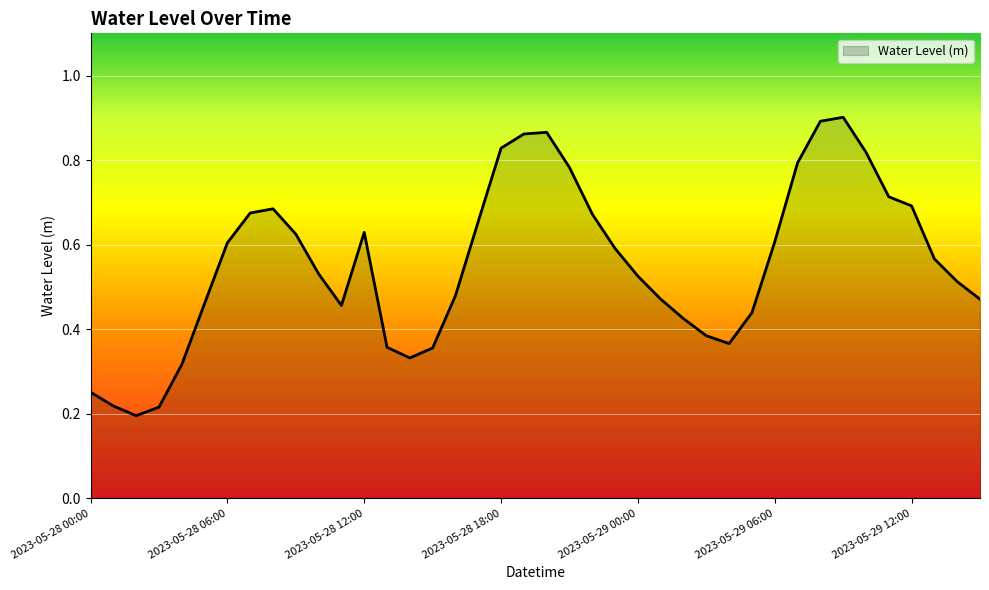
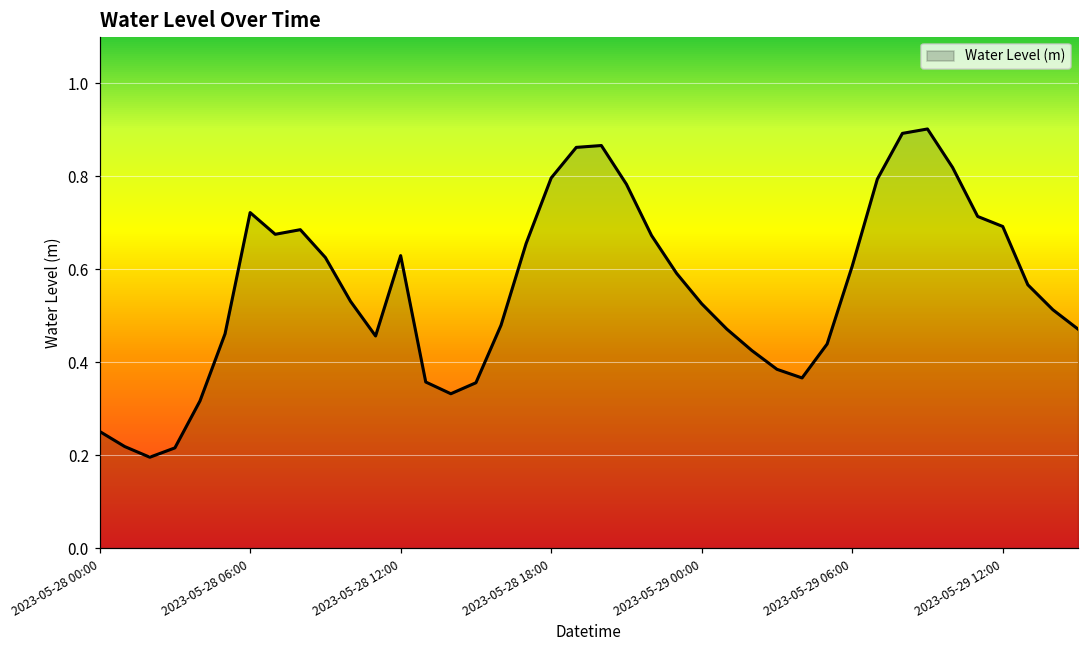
2023-05-28 06:00: 0.60 -> 0.72
2023-05-28 18:00: 0.83 -> 0.80
